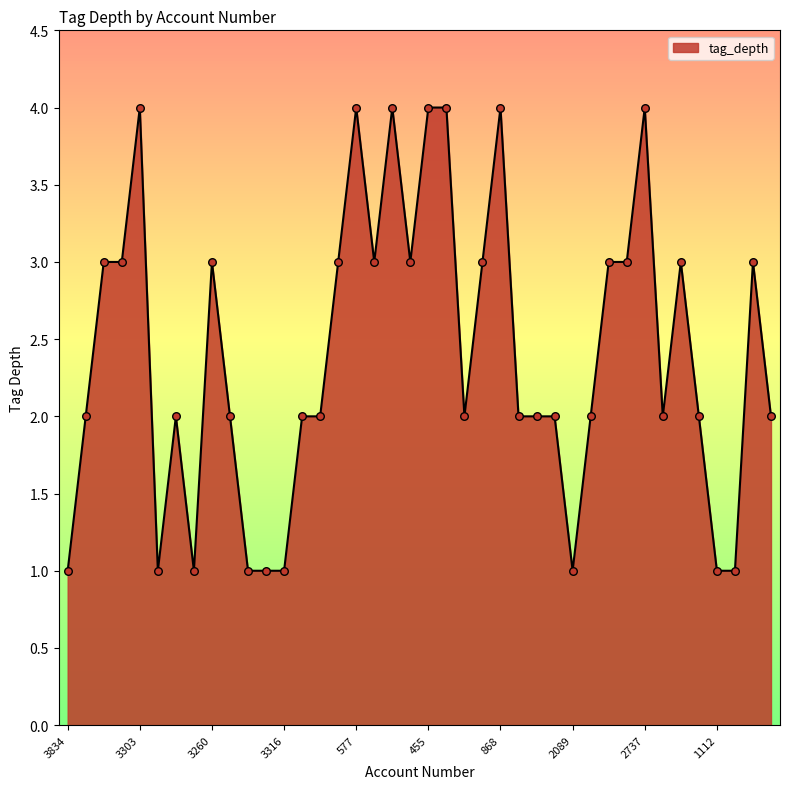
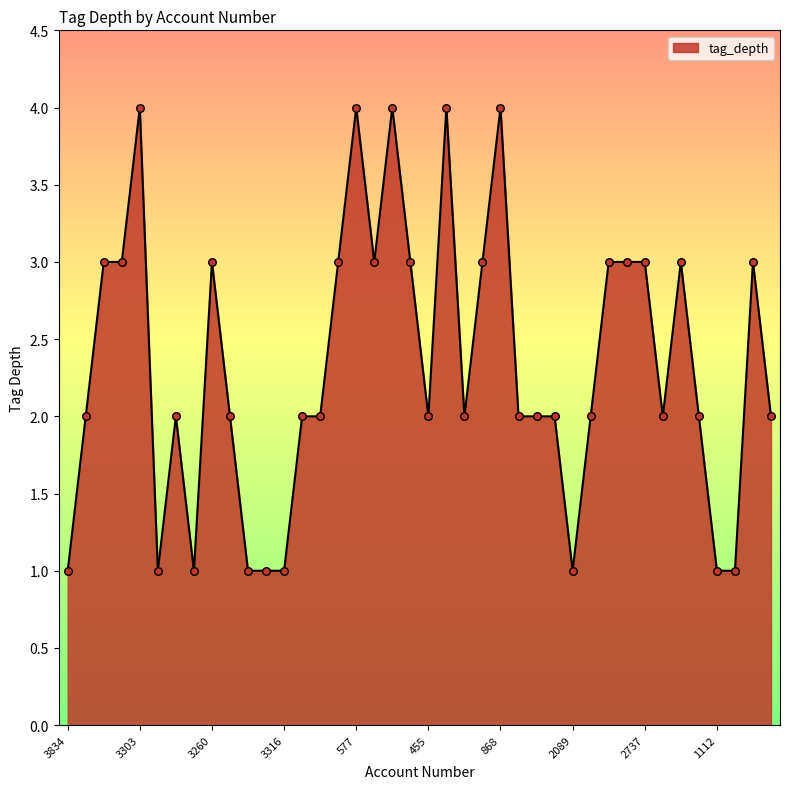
455: 4 -> 2
2737: 4 -> 3
